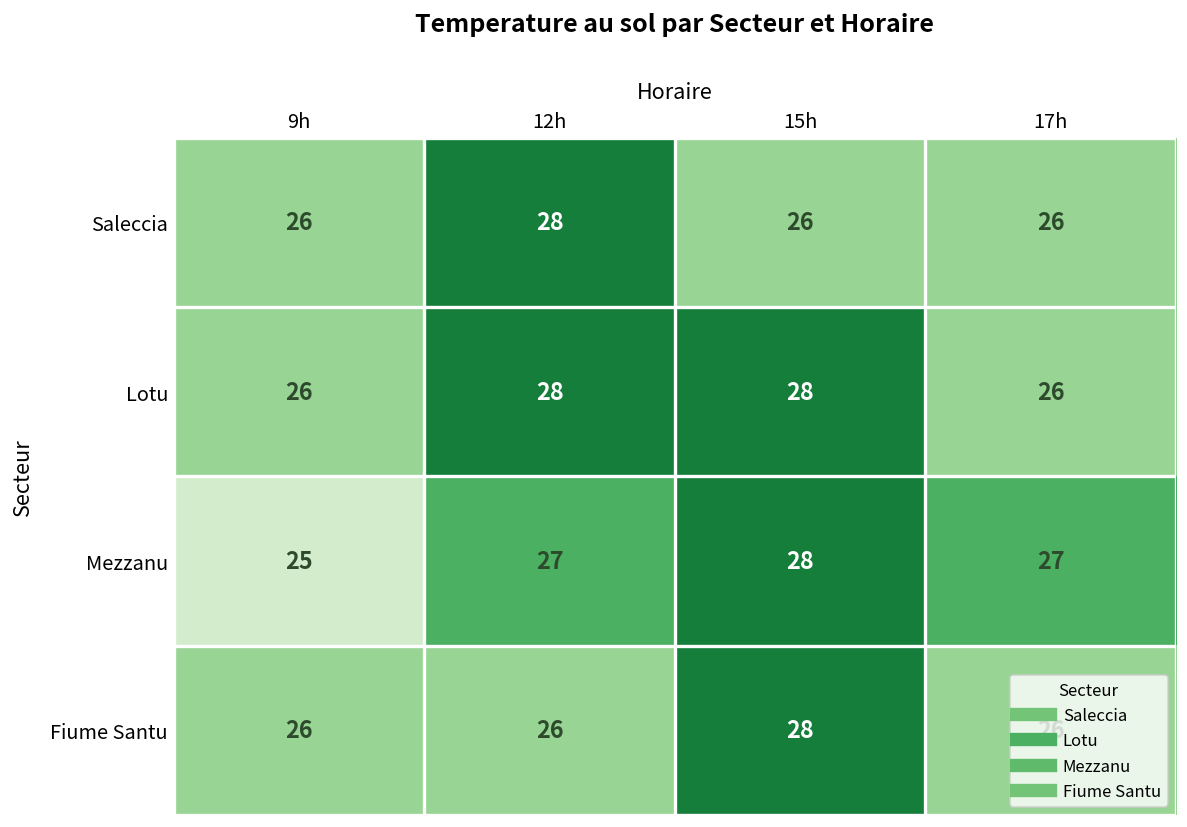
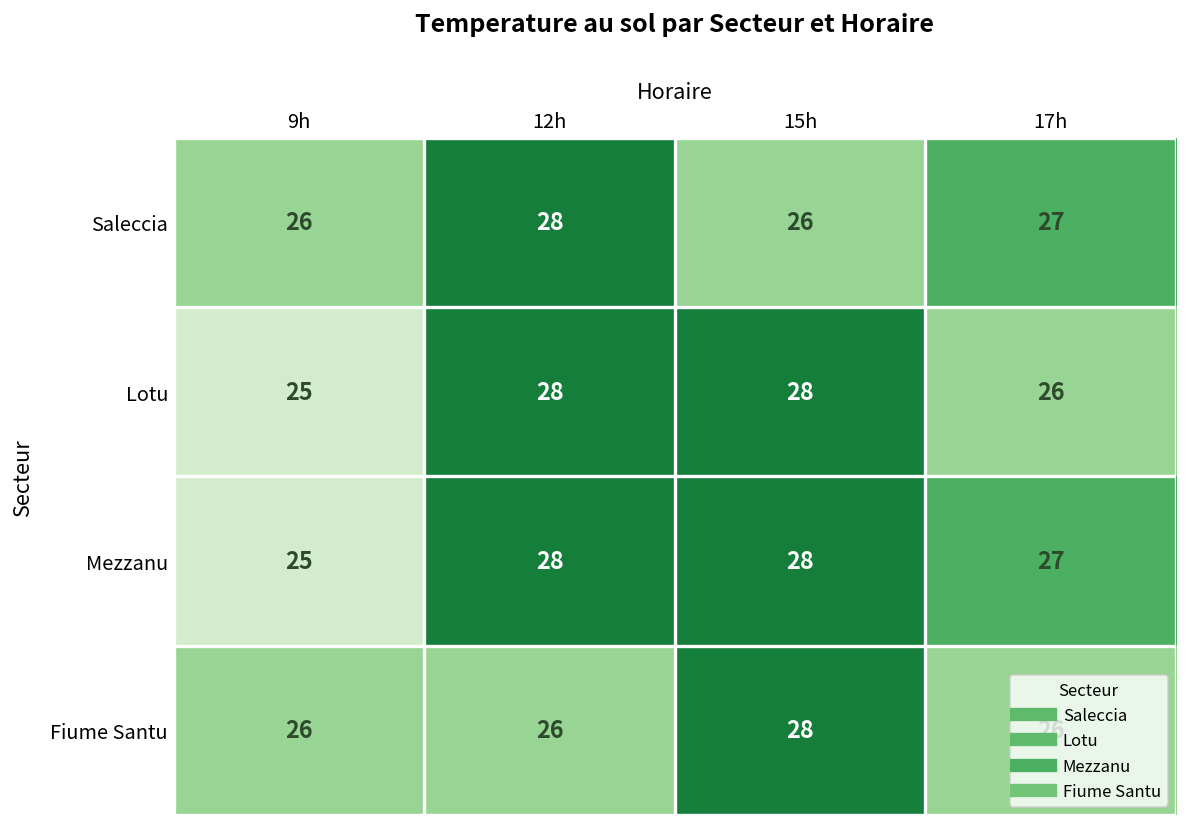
Saleccia, 17h: 26 -> 27
Lotu, 9h: 26 -> 25
Mezzanu, 12h: 27 -> 28
